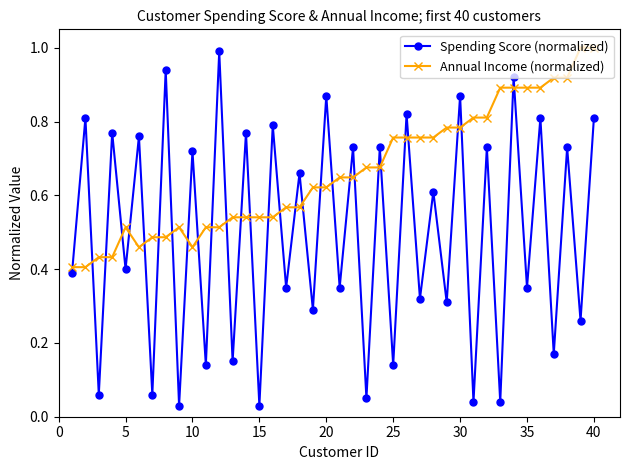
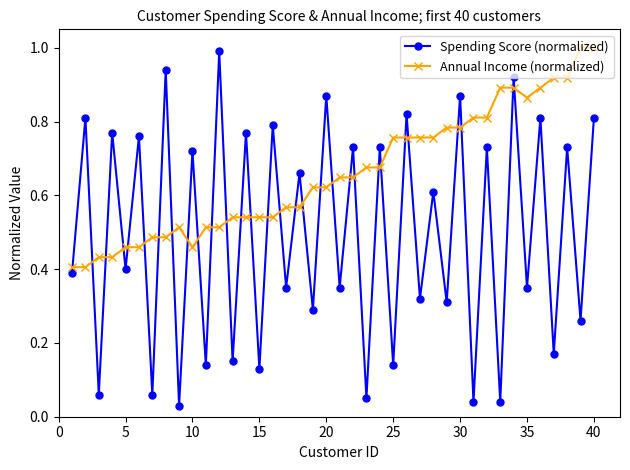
Annual Income (normalized), 5: 0.51 -> 0.46
Spending Score (normalized), 15: 0.03 -> 0.13
Annual Income (normalized), 35: 0.89 -> 0.86
